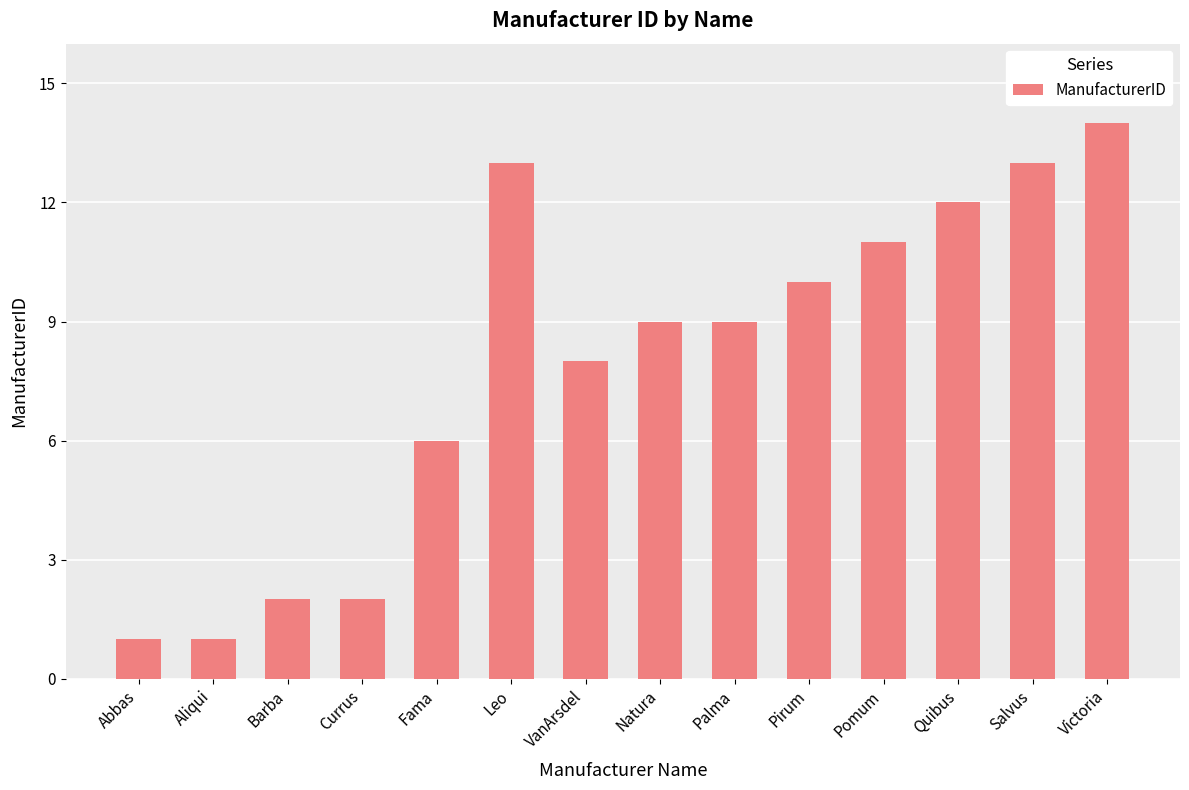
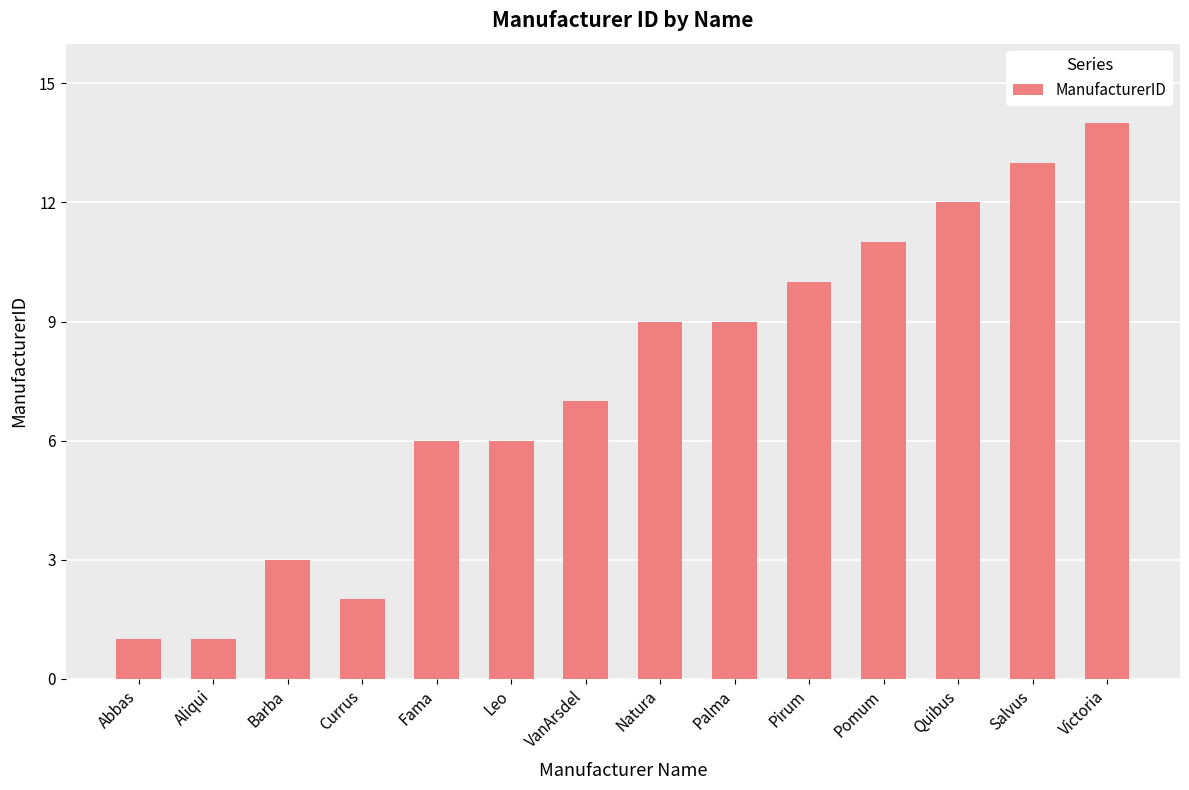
Barba: 2 -> 3
Leo: 13 -> 6
VanArsdel: 8 -> 7
